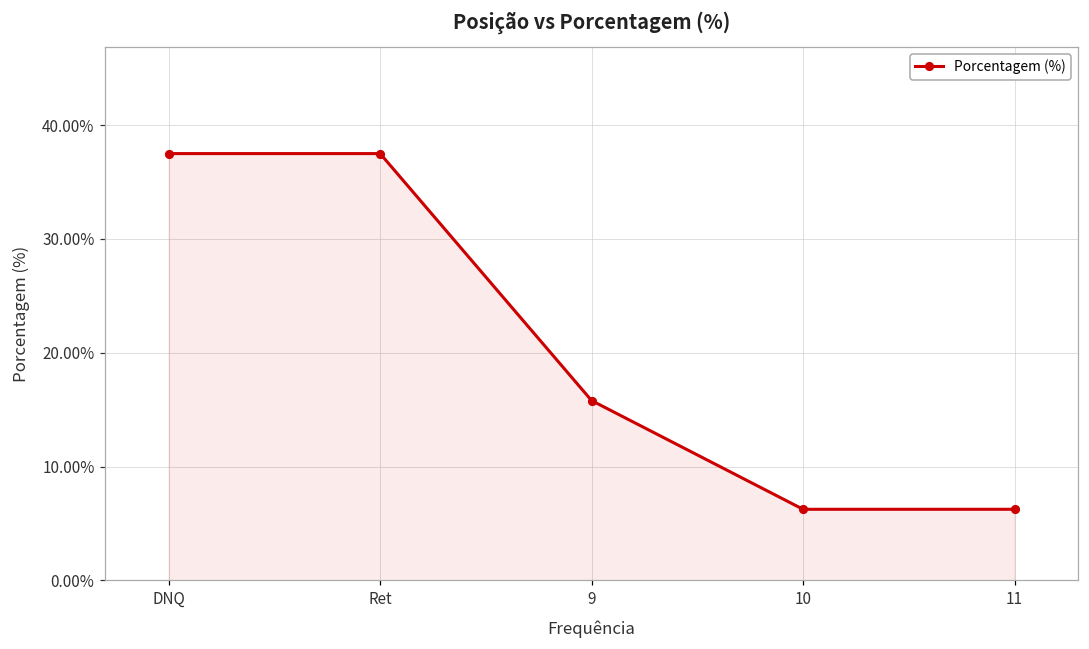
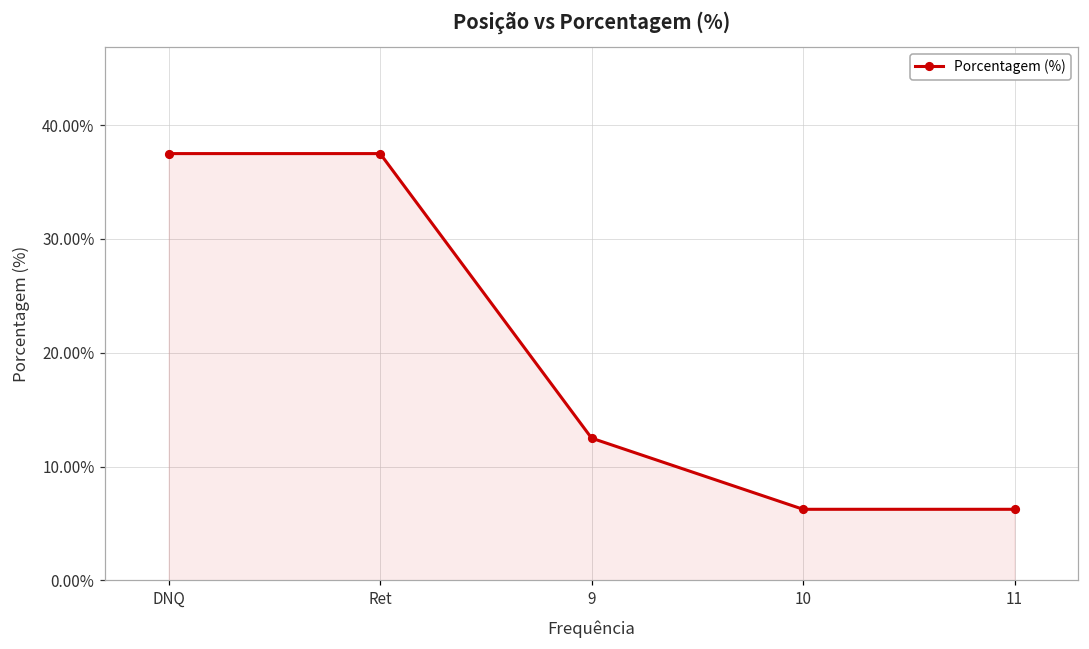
9: 15.8% -> 12.5%
